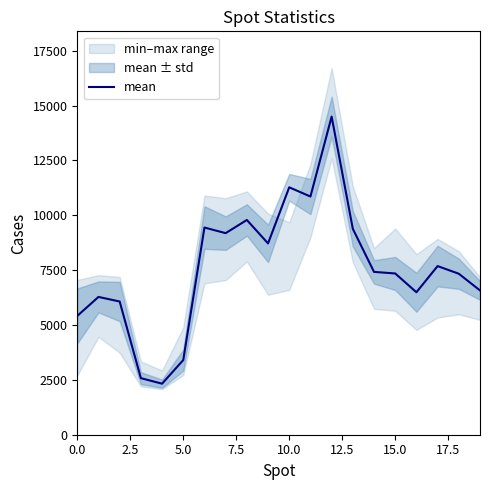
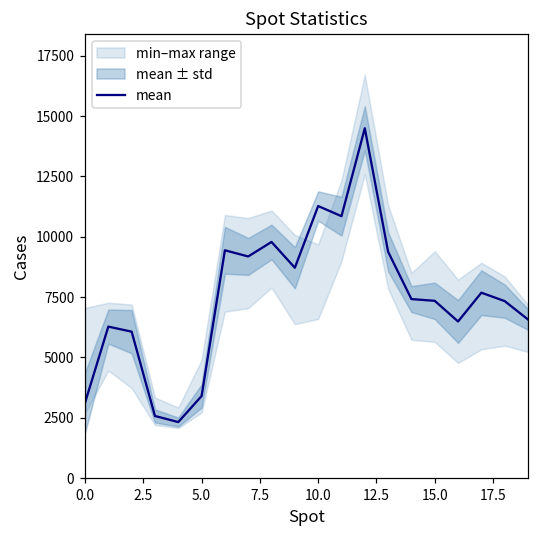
mean, 0.0: 5400 -> 3100
